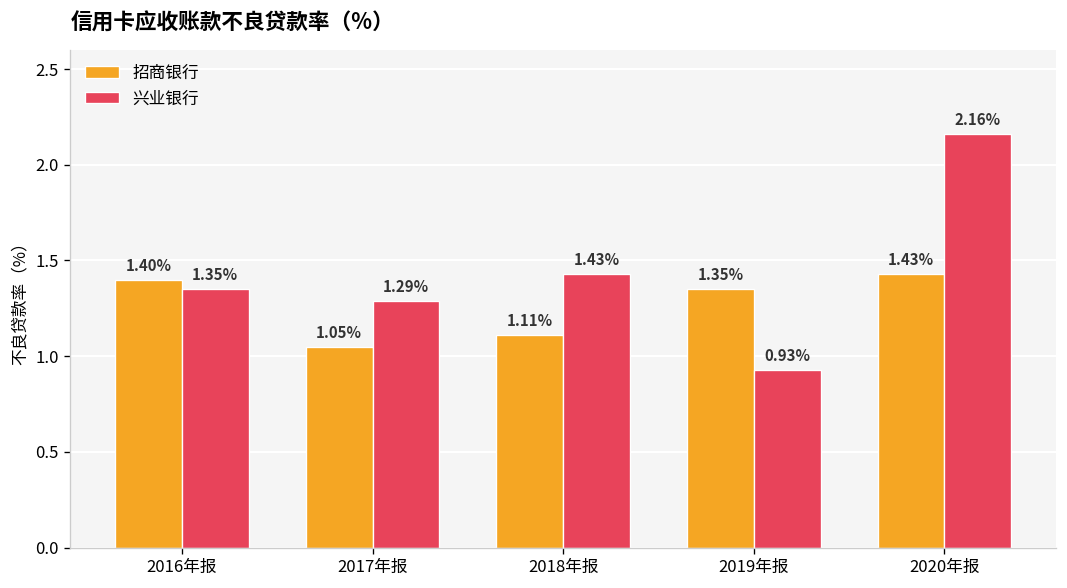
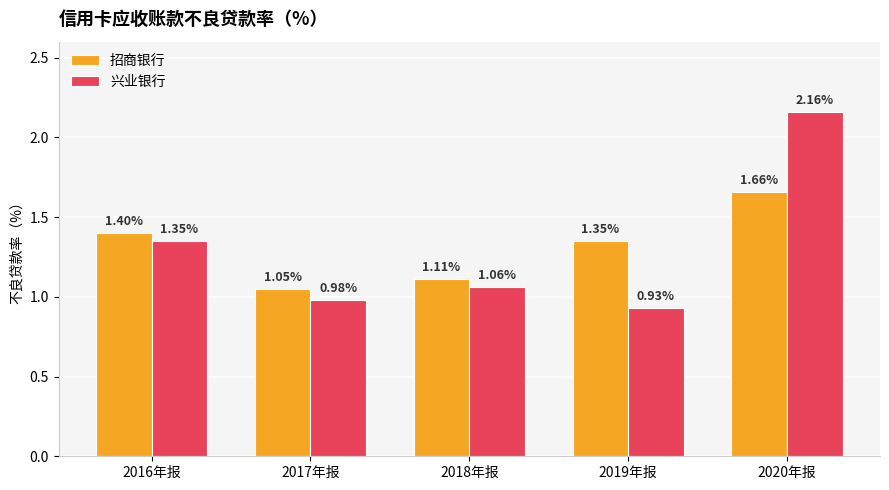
兴业银行, 2017年报: 1.29% -> 0.98%
兴业银行, 2018年报: 1.43% -> 1.06%
招商银行, 2020年报: 1.43% -> 1.66%
